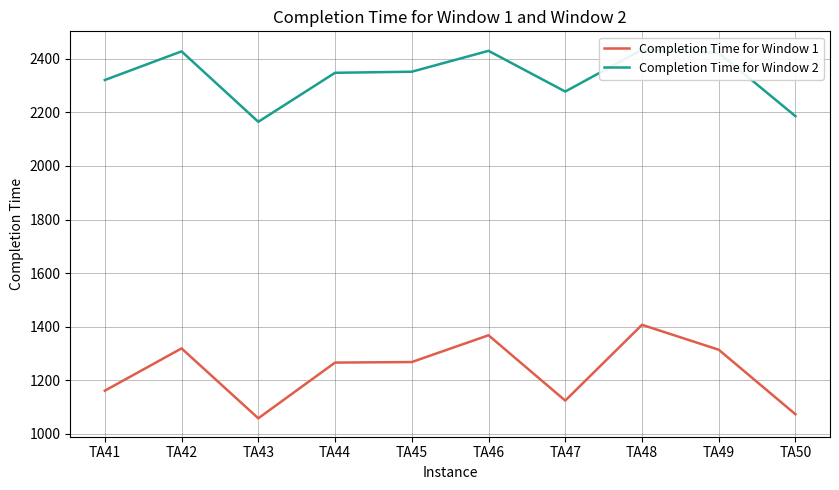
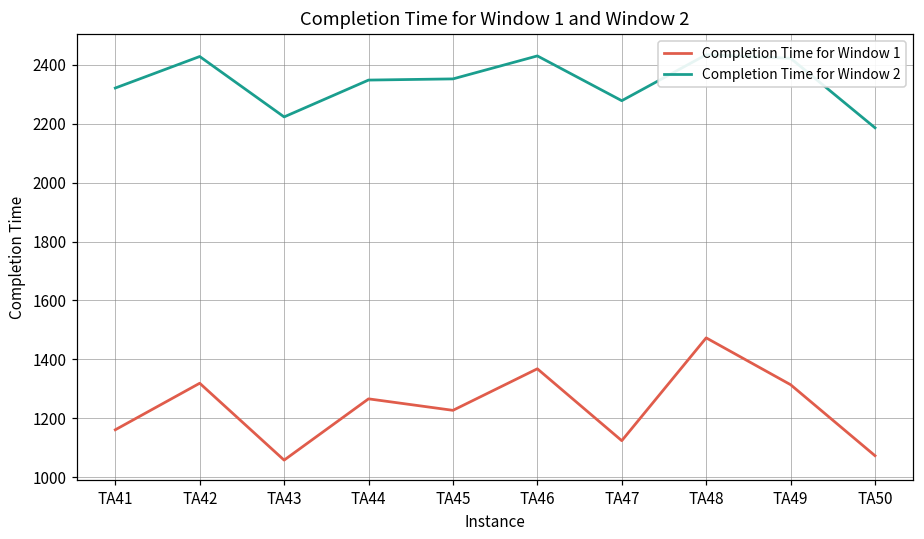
Completion Time for Window 2, TA43: 2170 -> 2220
Completion Time for Window 1, TA45: 1270 -> 1230
Completion Time for Window 1, TA48: 1410 -> 1470
